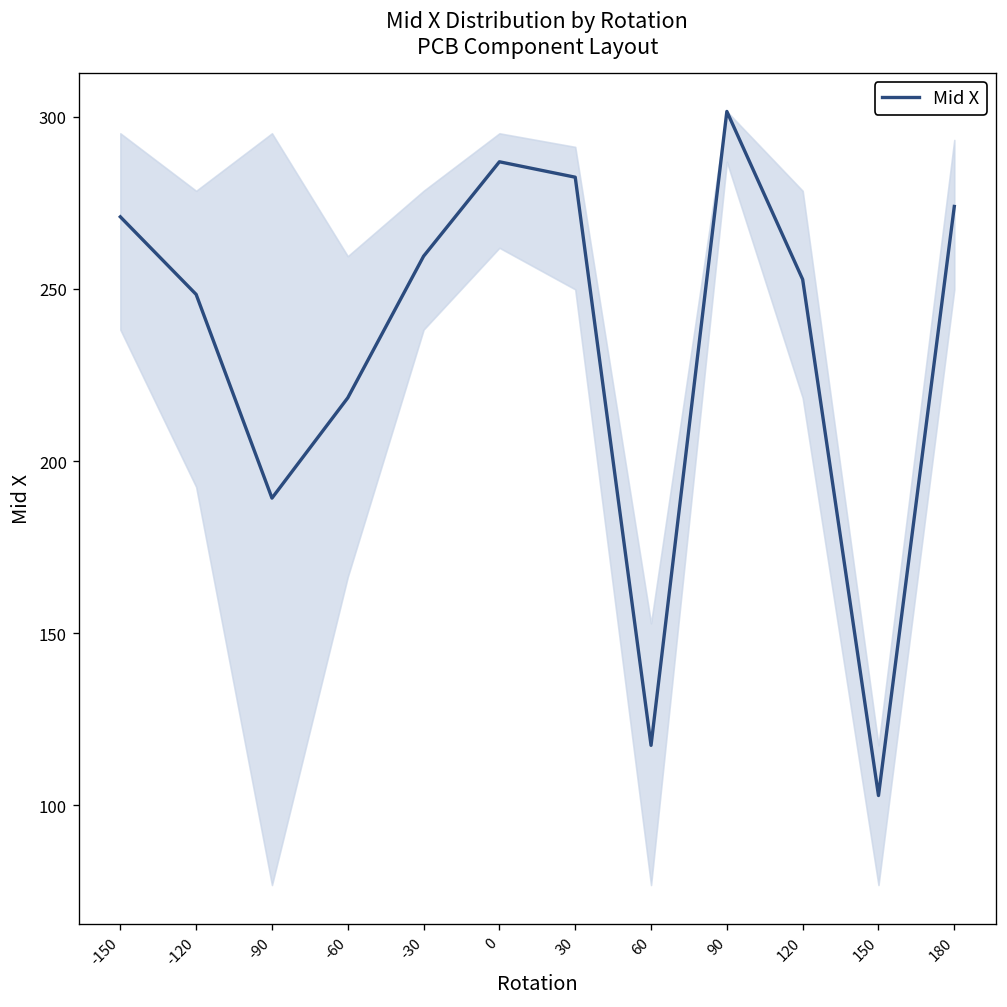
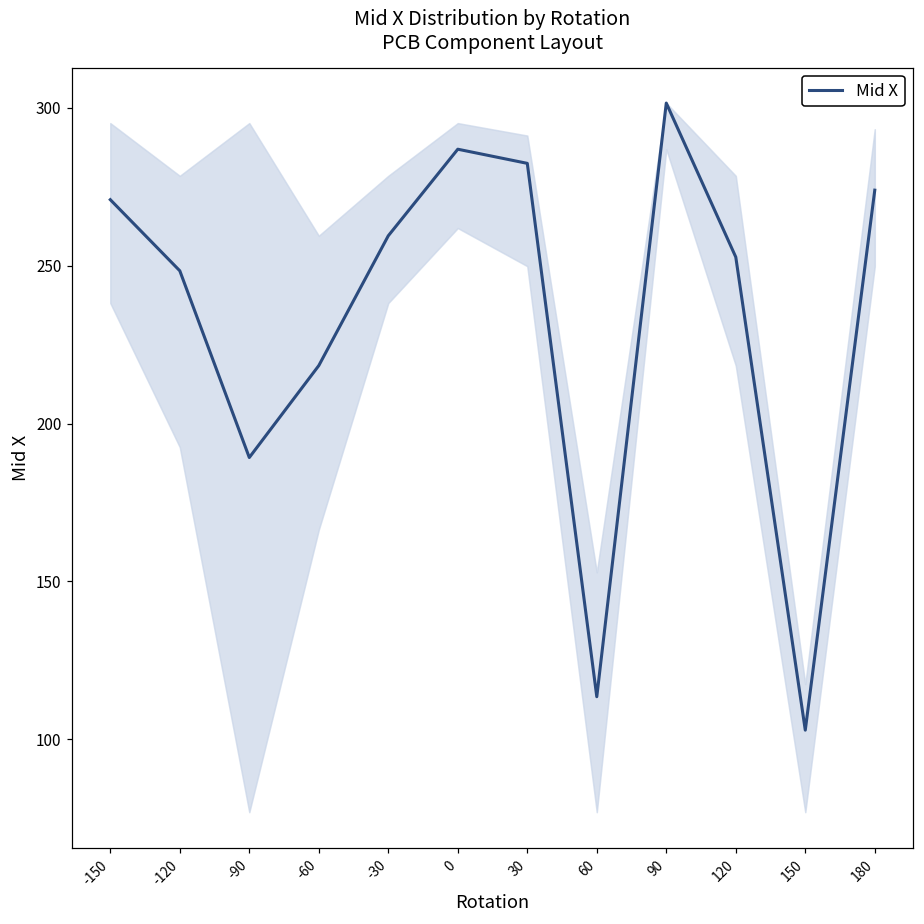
Mid X, 60: 117 -> 113
